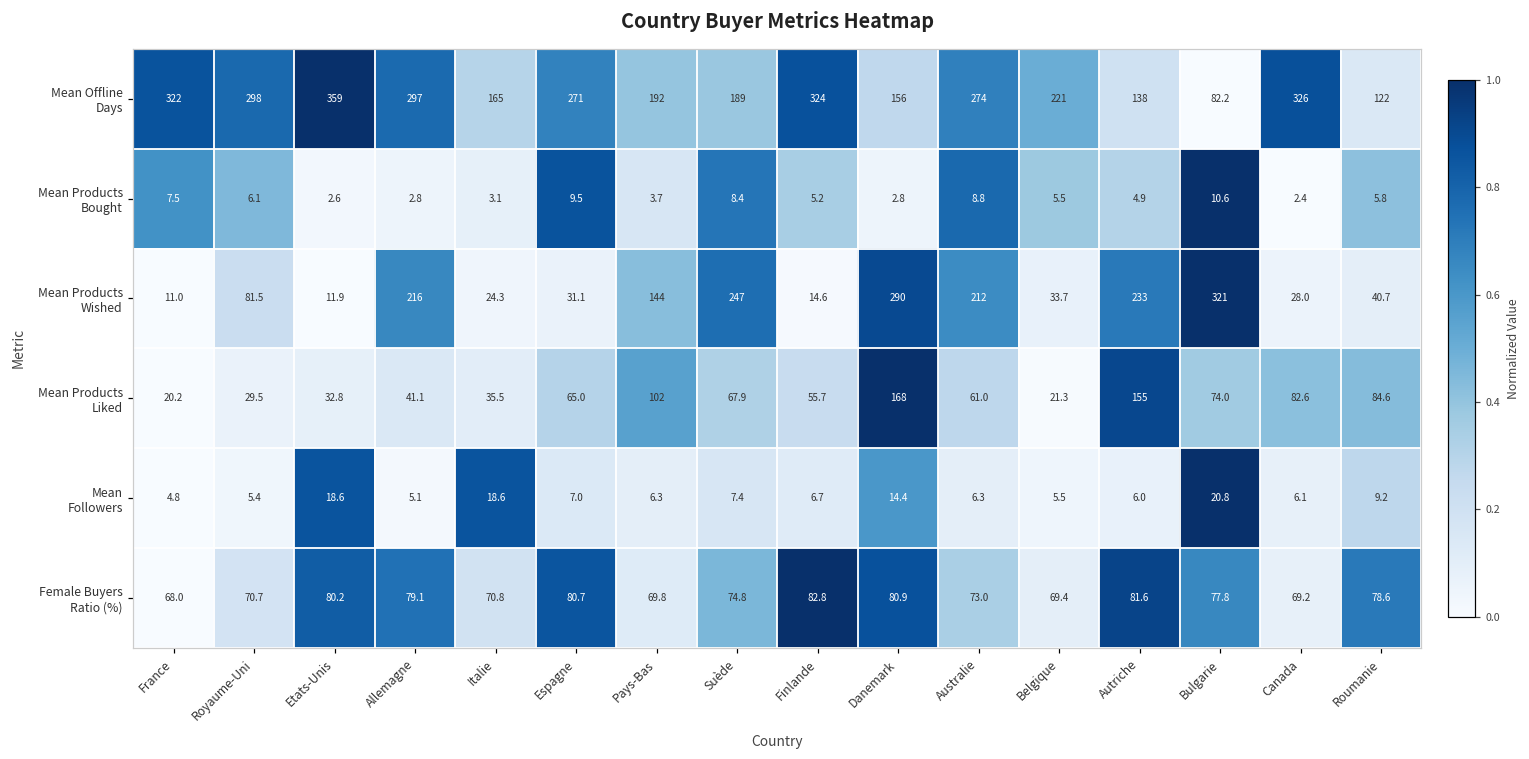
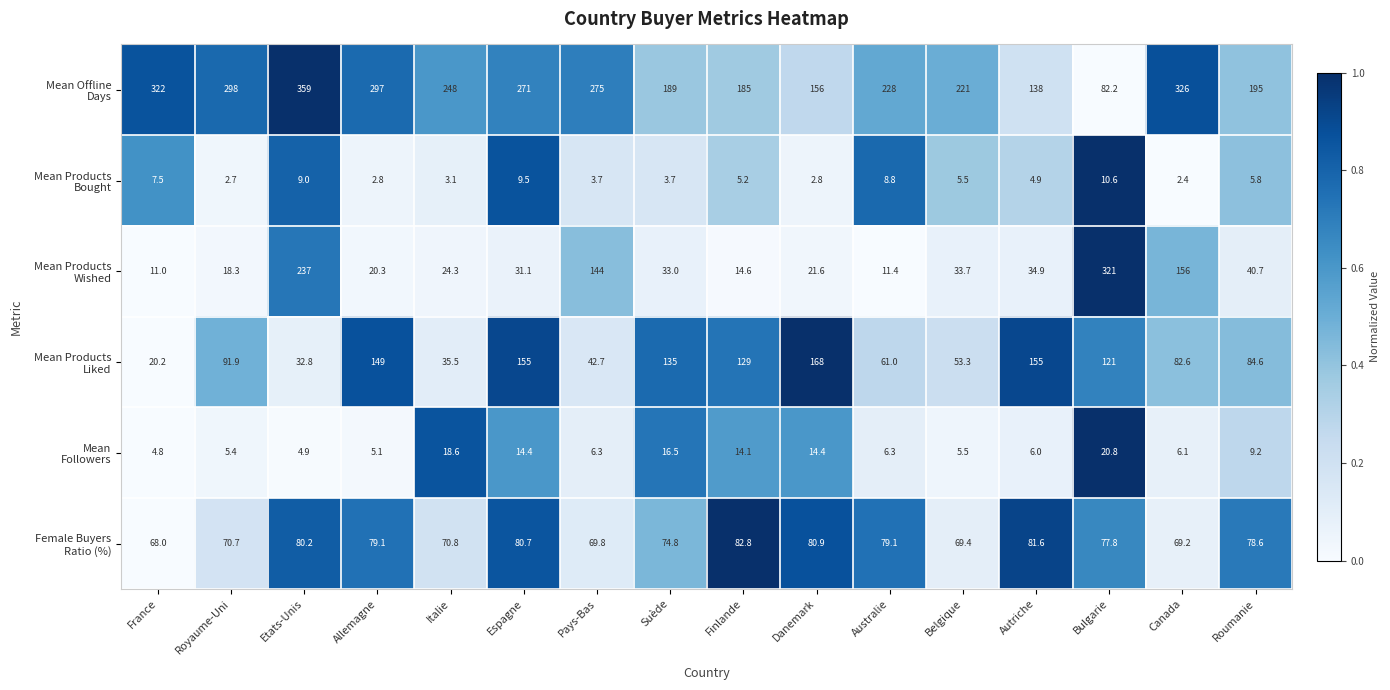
Mean Offline Days, Italie: 165 -> 248
Mean Offline Days, Pays-Bas: 192 -> 275
Mean Offline Days, Finlande: 324 -> 185
Mean Offline Days, Australie: 274 -> 228
Mean Offline Days, Roumanie: 122 -> 195
Mean Products Bought, Royaume-Uni: 6.1 -> 2.7
Mean Products Bought, Etats-Unis: 2.6 -> 9.0
Mean Products Bought, Suède: 8.4 -> 3.7
Mean Products Wished, Royaume-Uni: 81.5 -> 18.3
Mean Products Wished, Etats-Unis: 11.9 -> 237
Mean Products Wished, Allemagne: 216 -> 20.3
Mean Products Wished, Suède: 247 -> 33.0
Mean Products Wished, Danemark: 290 -> 21.6
Mean Products Wished, Australie: 212 -> 11.4
Mean Products Wished, Autriche: 233 -> 34.9
Mean Products Wished, Canada: 28.0 -> 156
Mean Products Liked, Royaume-Uni: 29.5 -> 91.9
Mean Products Liked, Allemagne: 41.1 -> 149
Mean Products Liked, Espagne: 65.0 -> 155
Mean Products Liked, Pays-Bas: 102 -> 42.7
Mean Products Liked, Suède: 67.9 -> 135
Mean Products Liked, Finlande: 55.7 -> 129
Mean Products Liked, Belgique: 21.3 -> 53.3
Mean Products Liked, Bulgarie: 74.0 -> 121
Mean Followers, Etats-Unis: 18.6 -> 4.9
Mean Followers, Espagne: 7.0 -> 14.4
Mean Followers, Suède: 7.4 -> 16.5
Mean Followers, Finlande: 6.7 -> 14.1
Female Buyers Ratio (%), Australie: 73.0 -> 79.1
